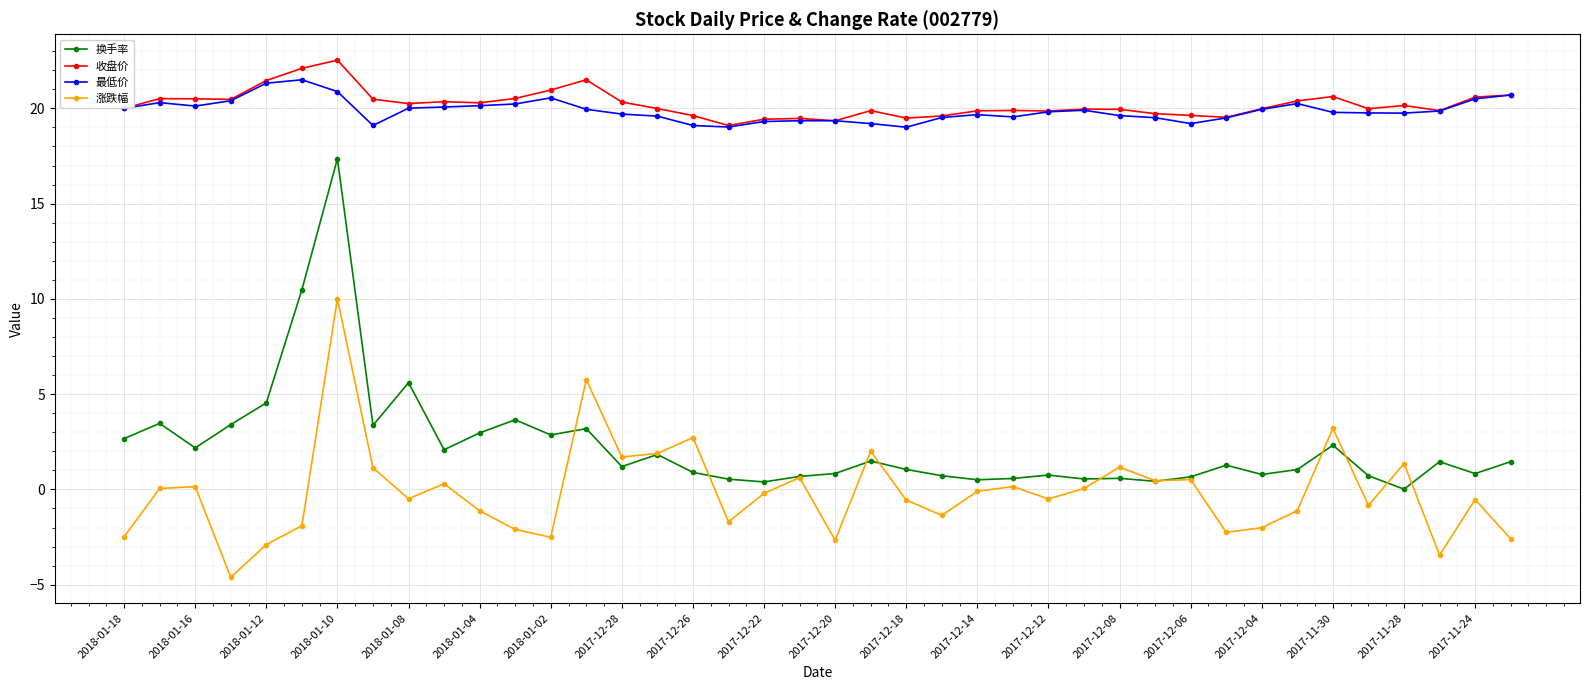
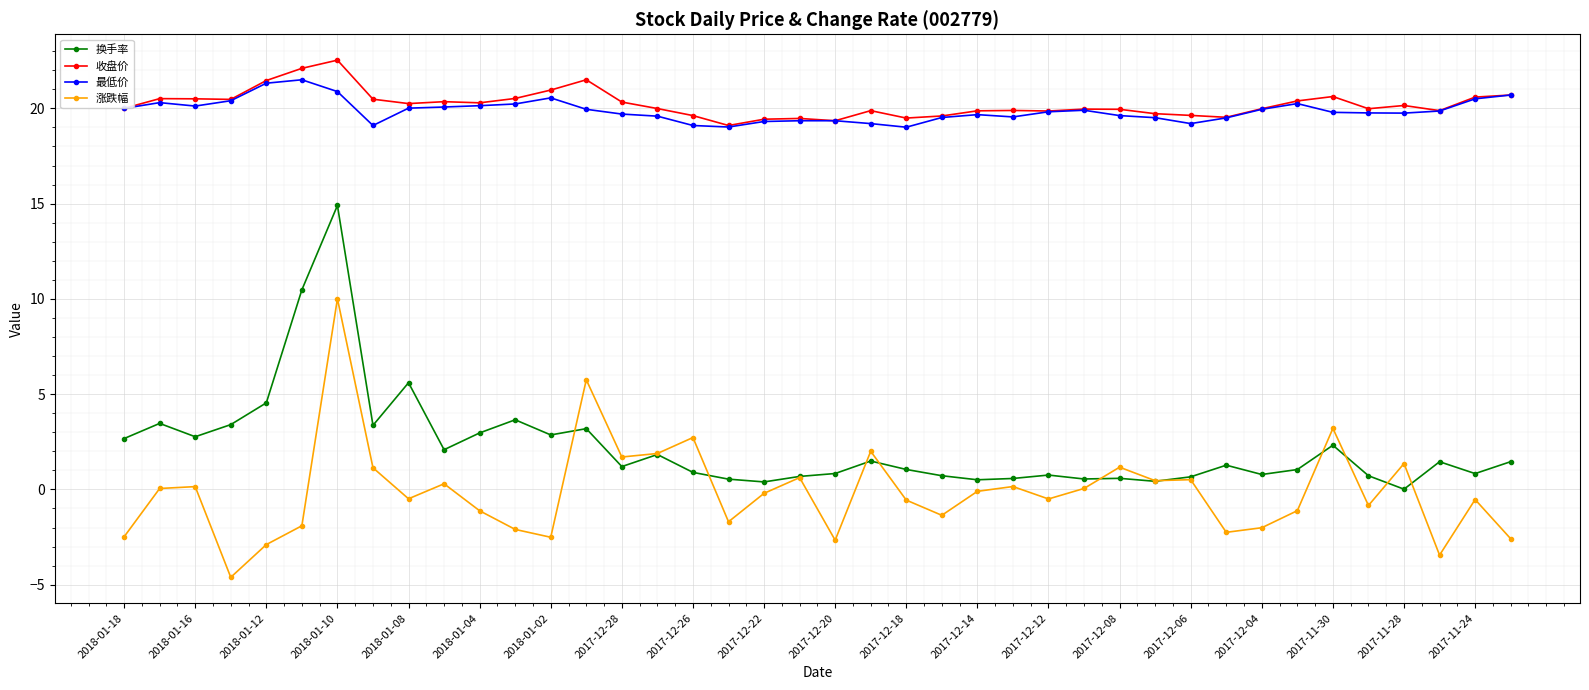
换手率, 2018-01-16: 2.2 -> 2.8
换手率, 2018-01-10: 17.4 -> 14.9
